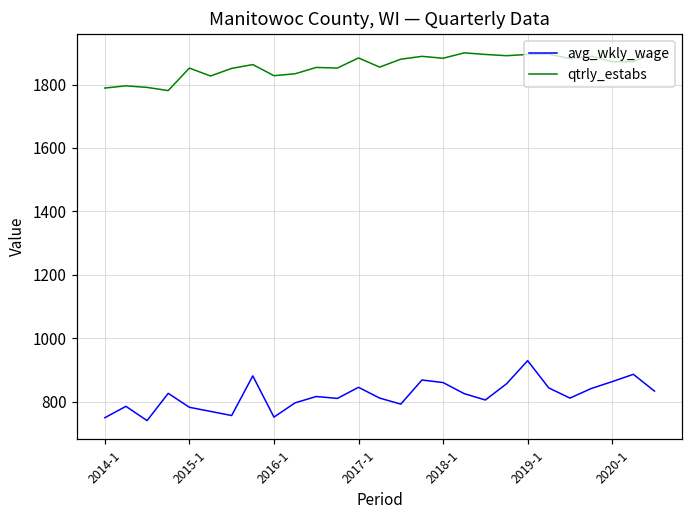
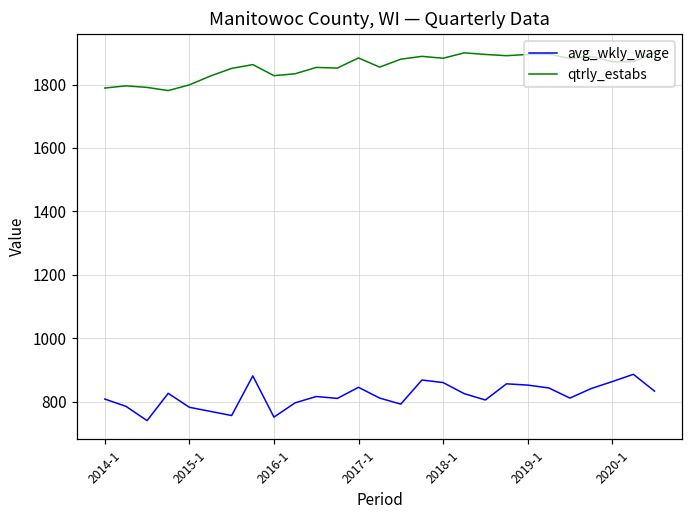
avg_wkly_wage, 2014-1: 750 -> 810
qtrly_estabs, 2015-1: 1850 -> 1800
avg_wkly_wage, 2019-1: 930 -> 850
